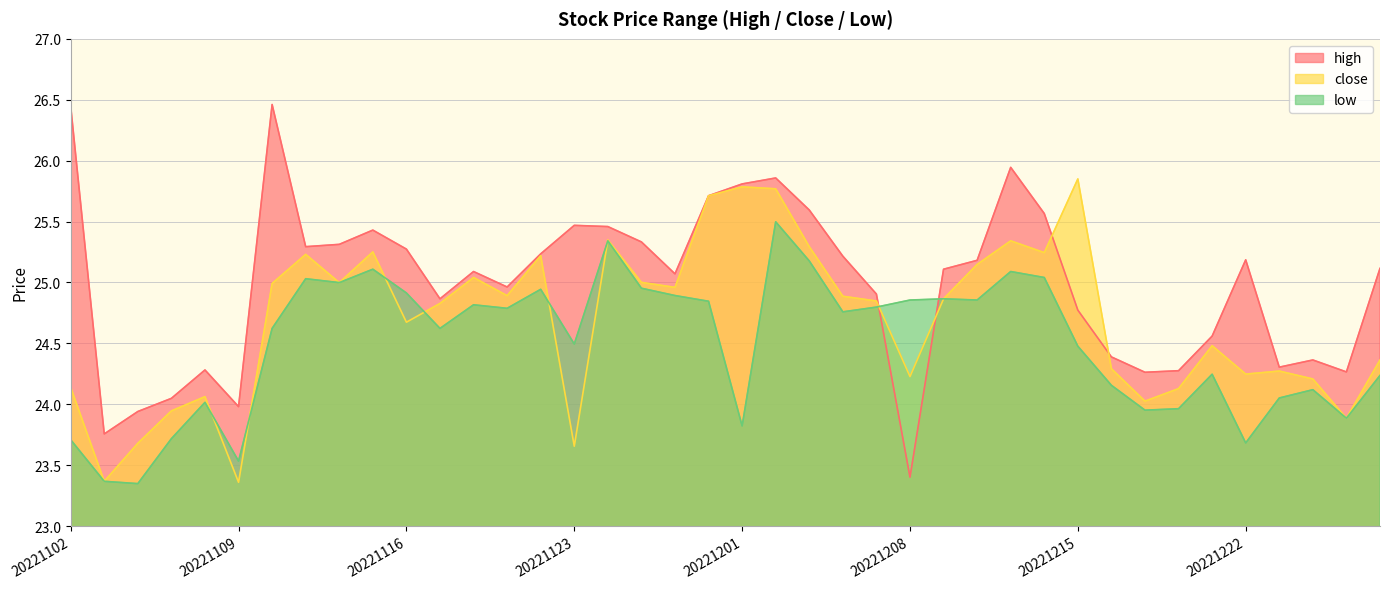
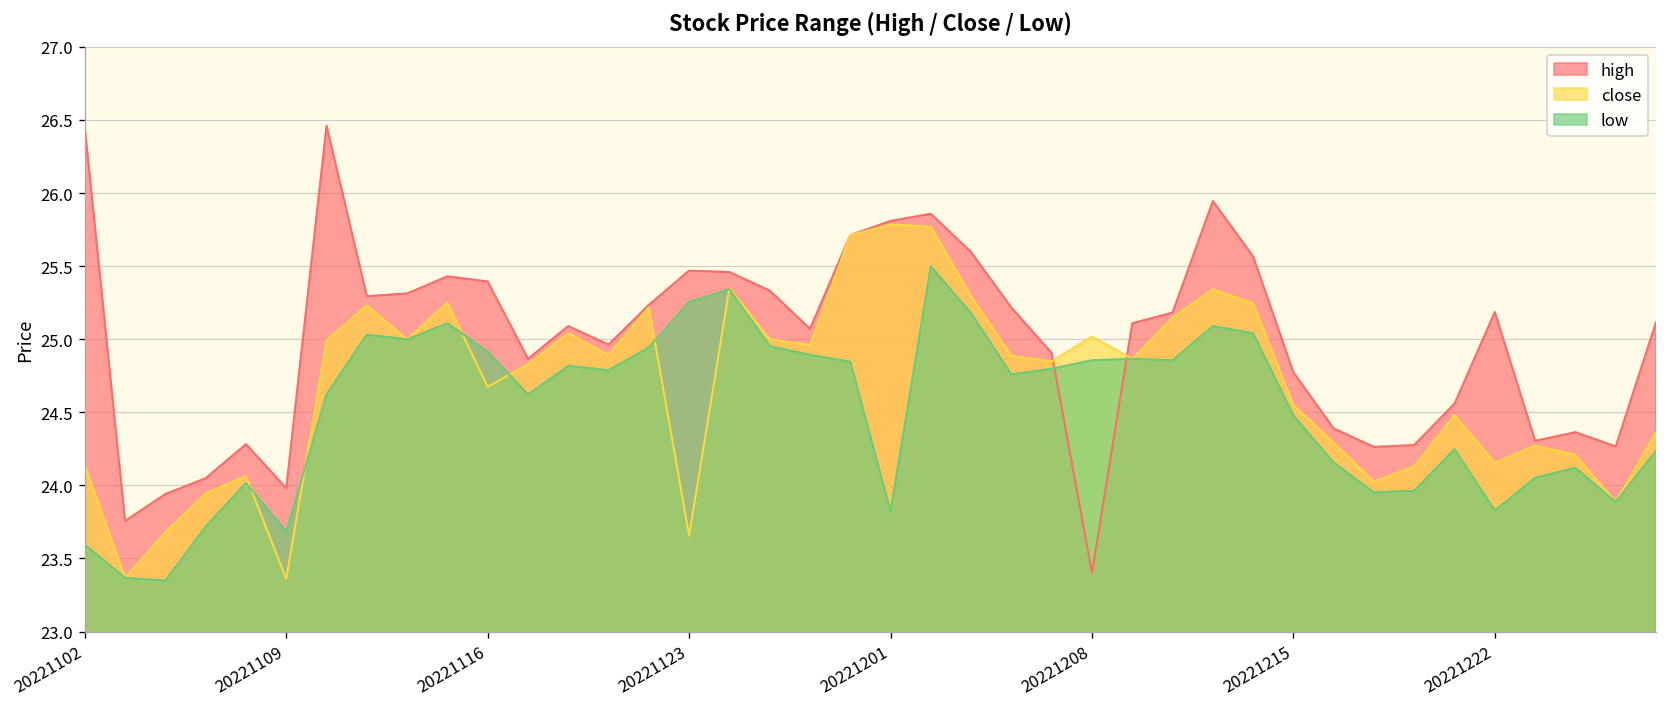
low, 20221102: 23.71 -> 23.59
low, 20221109: 23.53 -> 23.68
high, 20221116: 25.27 -> 25.40
low, 20221123: 24.50 -> 25.26
close, 20221208: 24.23 -> 25.02
close, 20221215: 25.85 -> 24.55
close, 20221222: 24.25 -> 24.15
low, 20221222: 23.68 -> 23.83
